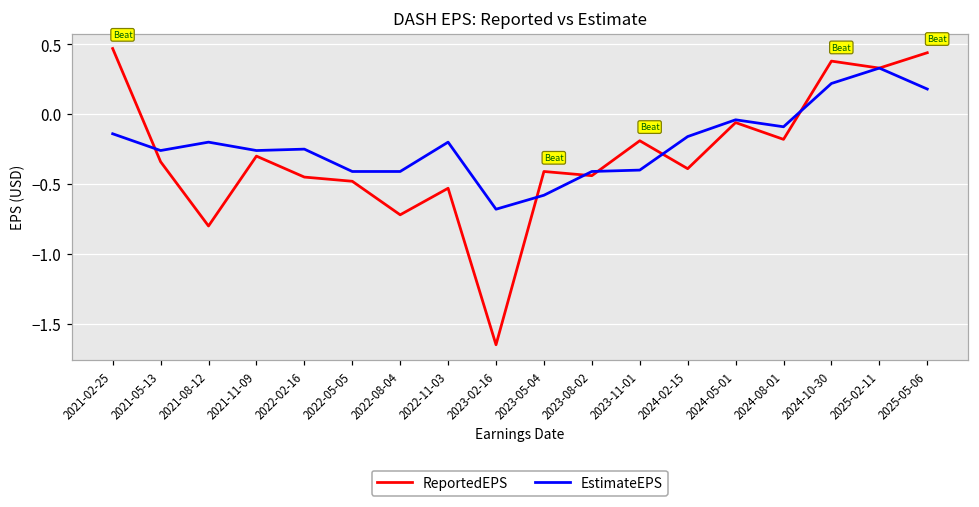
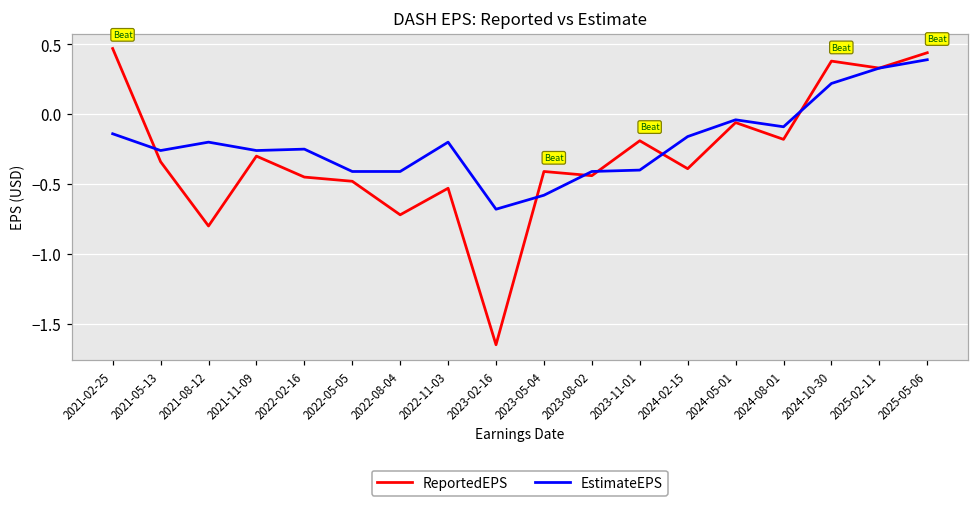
EstimateEPS, 2025-05-06: 0.18 -> 0.39
